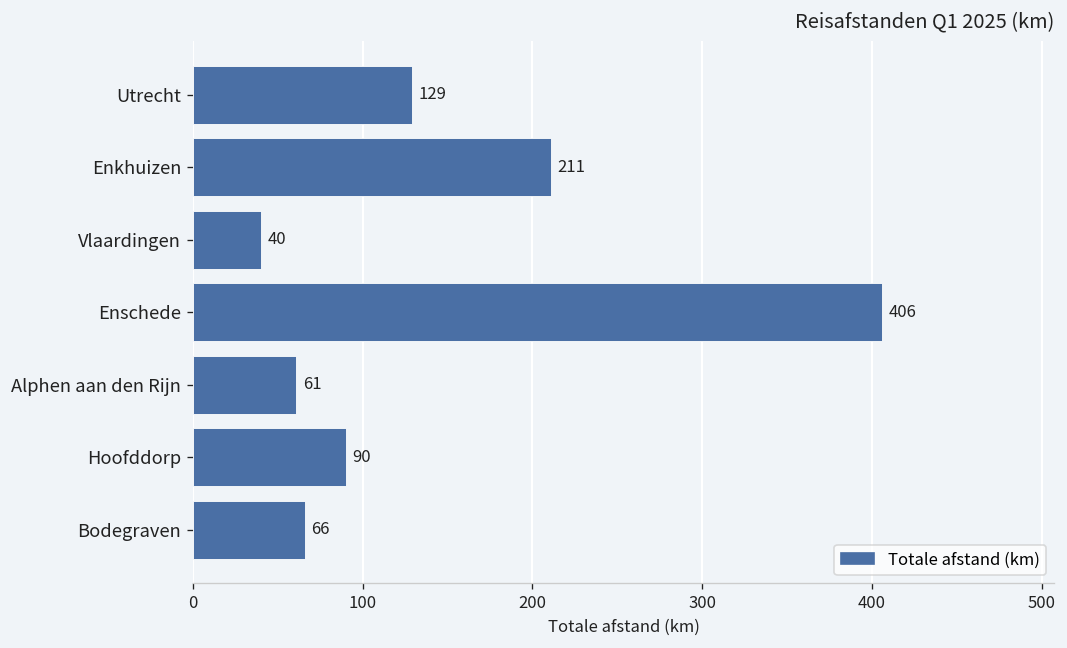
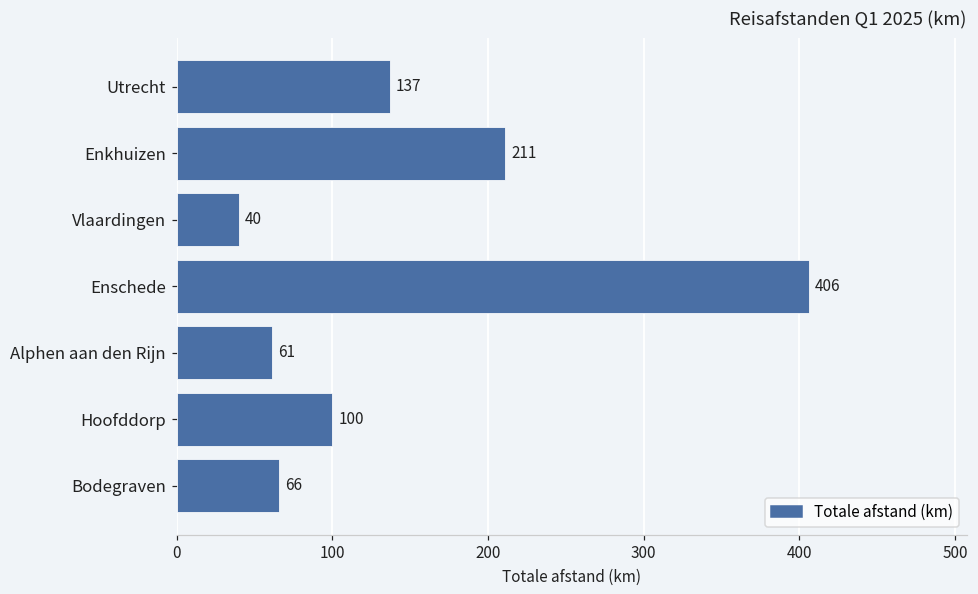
Utrecht: 129 -> 137
Hoofddorp: 90 -> 100
